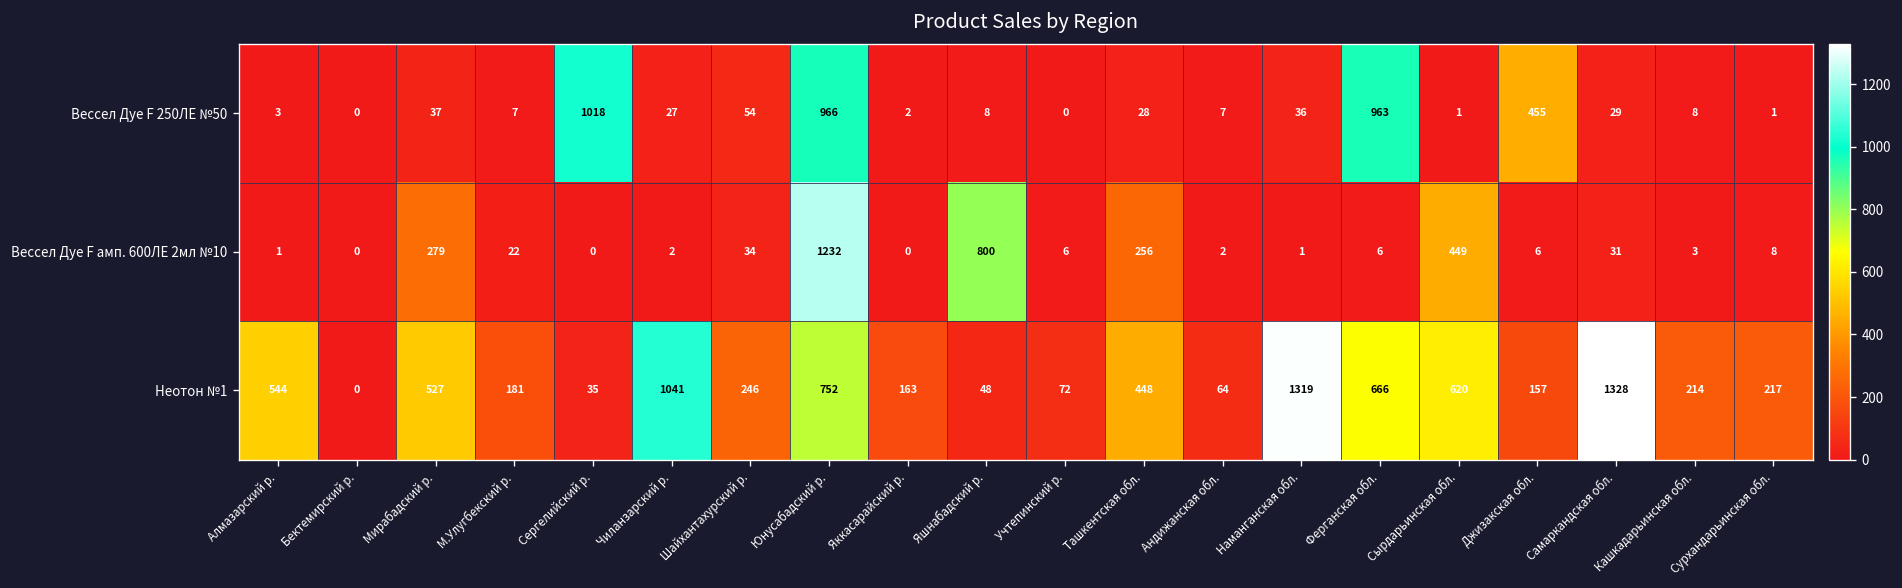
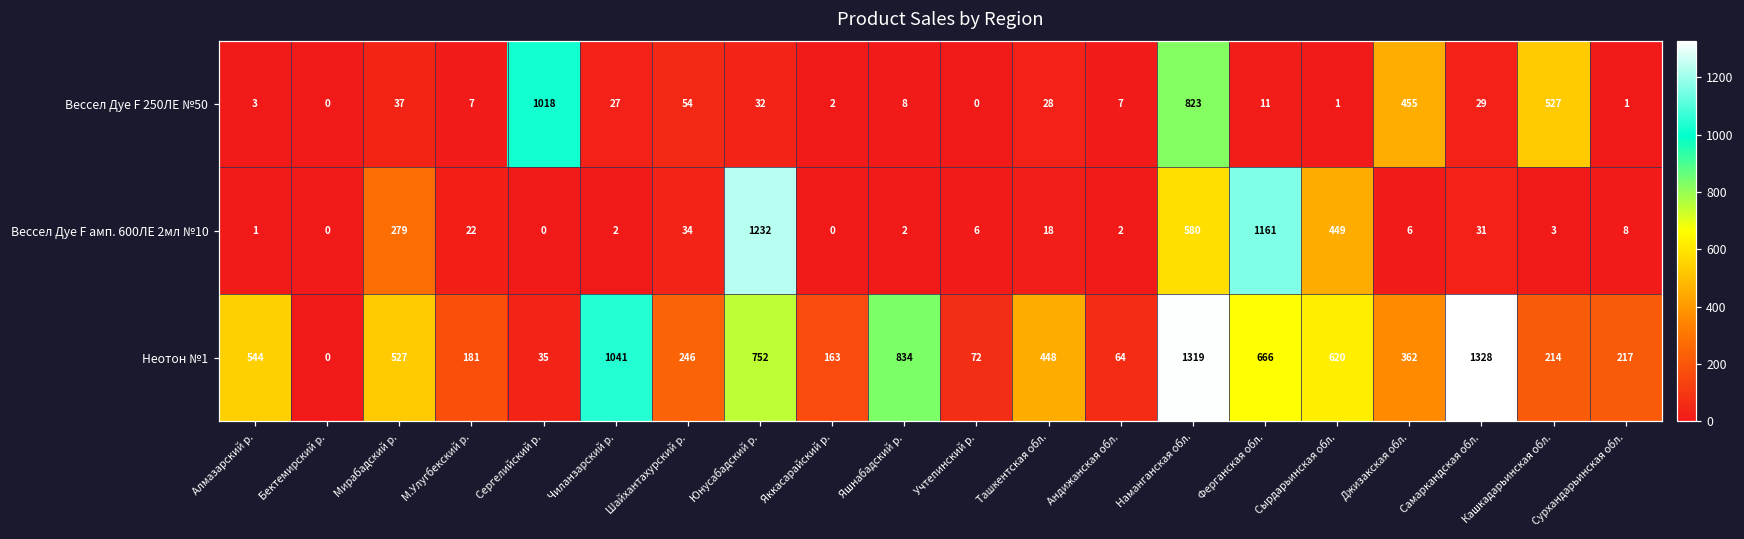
Вессел Дуе F 250ЛЕ №50, Юнусабадский р.: 966 -> 32
Вессел Дуе F 250ЛЕ №50, Наманганская обл.: 36 -> 823
Вессел Дуе F 250ЛЕ №50, Ферганская обл.: 963 -> 11
Вессел Дуе F 250ЛЕ №50, Кашкадарьинская обл.: 8 -> 527
Вессел Дуе F амп. 600ЛЕ 2мл №10, Яшнабадский р.: 800 -> 2
Вессел Дуе F амп. 600ЛЕ 2мл №10, Ташкентская обл.: 256 -> 18
Вессел Дуе F амп. 600ЛЕ 2мл №10, Наманганская обл.: 1 -> 580
Вессел Дуе F амп. 600ЛЕ 2мл №10, Ферганская обл.: 6 -> 1161
Неотон №1, Яшнабадский р.: 48 -> 834
Неотон №1, Джизакская обл.: 157 -> 362
